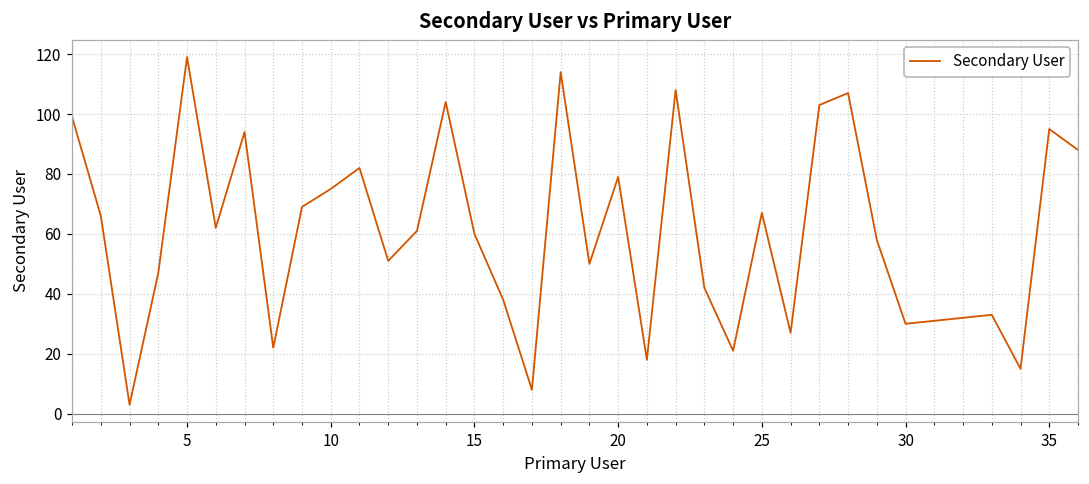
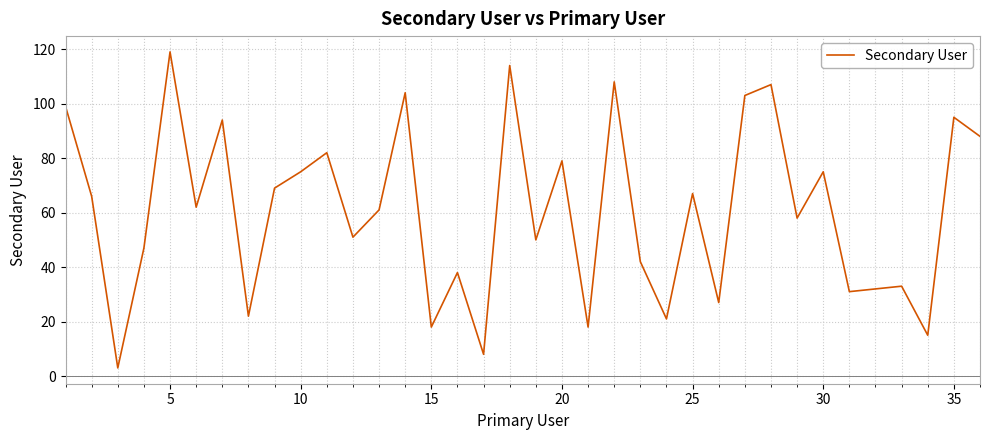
15: 60 -> 18
30: 30 -> 75
